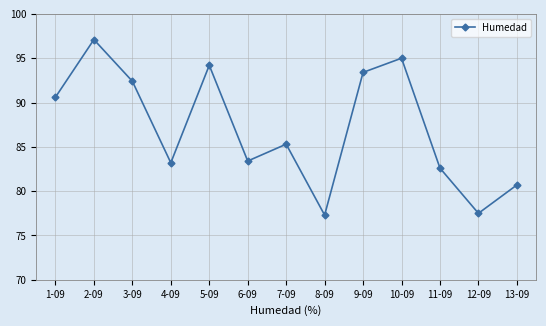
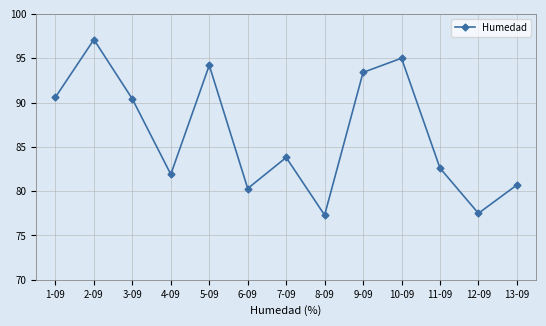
3-09: 92 -> 90
4-09: 83 -> 82
6-09: 83 -> 80
7-09: 85 -> 84
